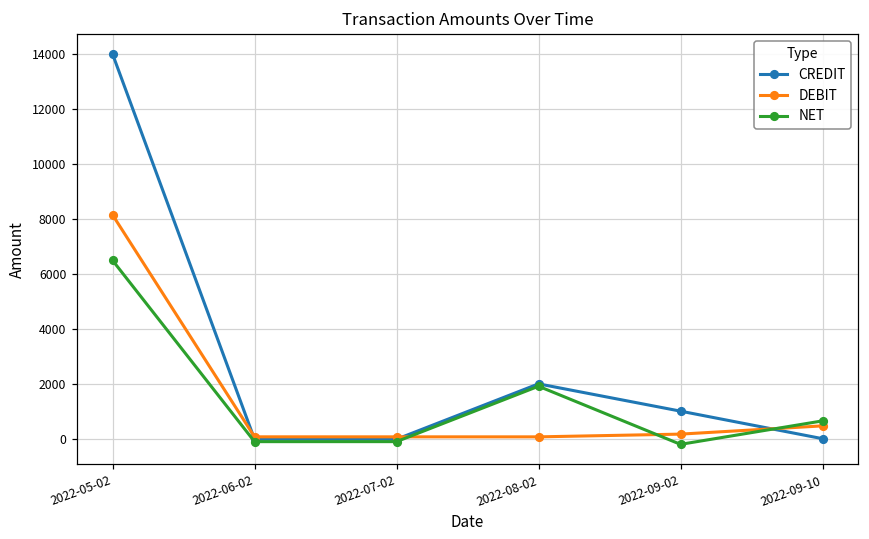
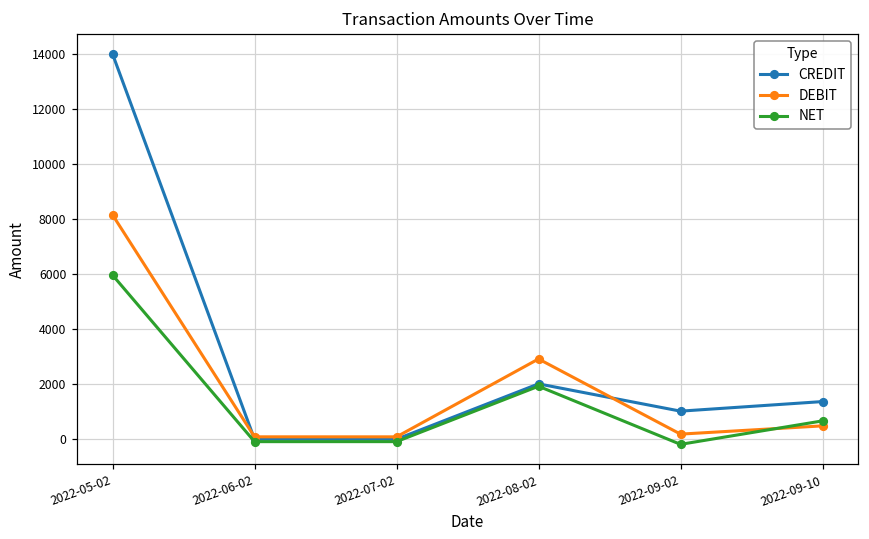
NET, 2022-05-02: 6500 -> 6000
DEBIT, 2022-08-02: 100 -> 2900
CREDIT, 2022-09-10: 0 -> 1400
